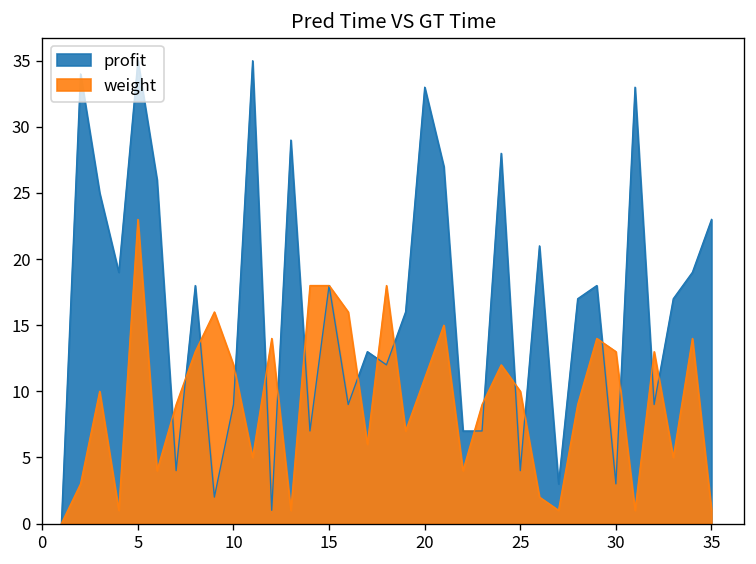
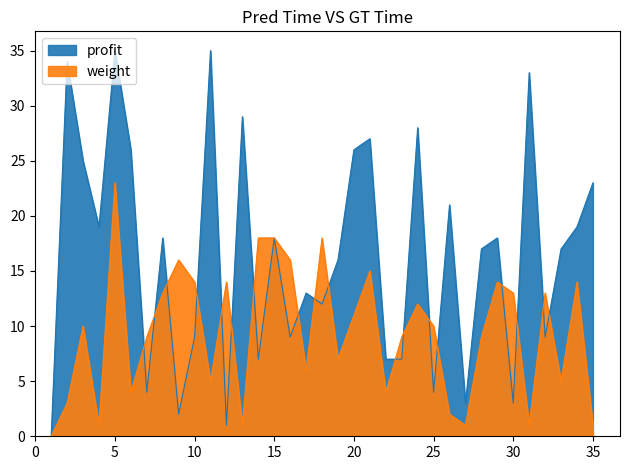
weight, 10: 12 -> 14
profit, 20: 33 -> 26
